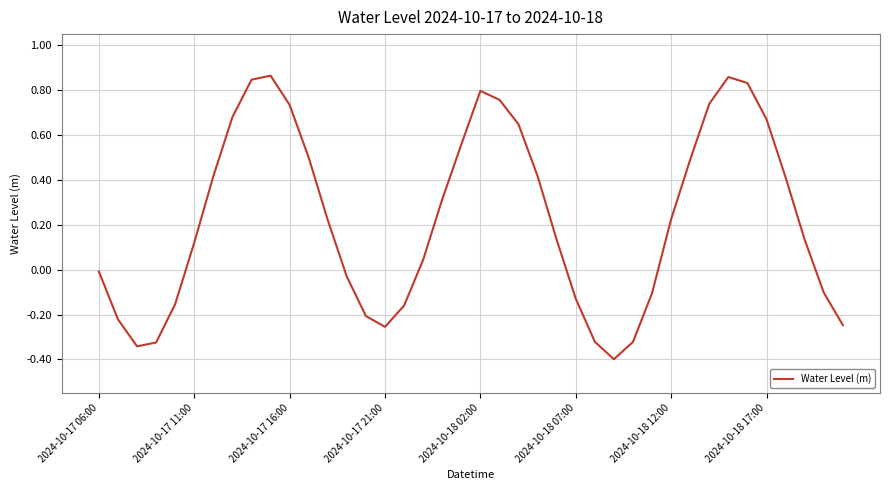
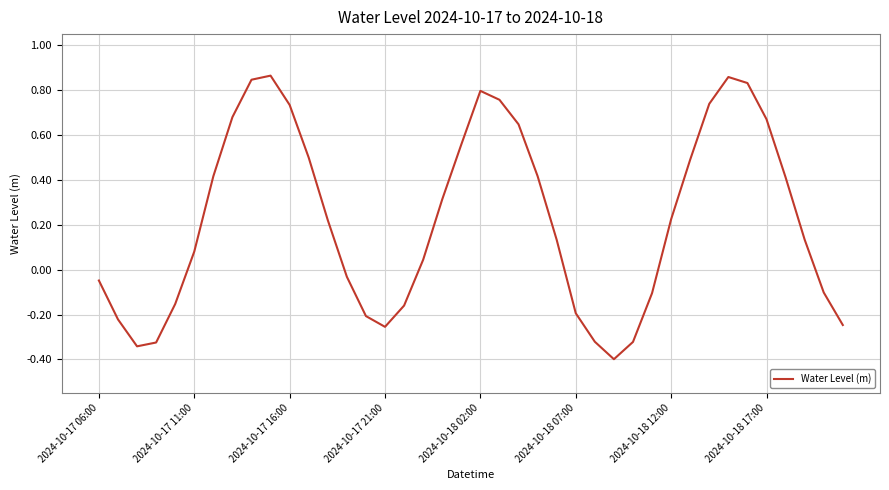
2024-10-17 06:00: -0.01 -> -0.05
2024-10-17 11:00: 0.12 -> 0.08
2024-10-18 07:00: -0.13 -> -0.19
